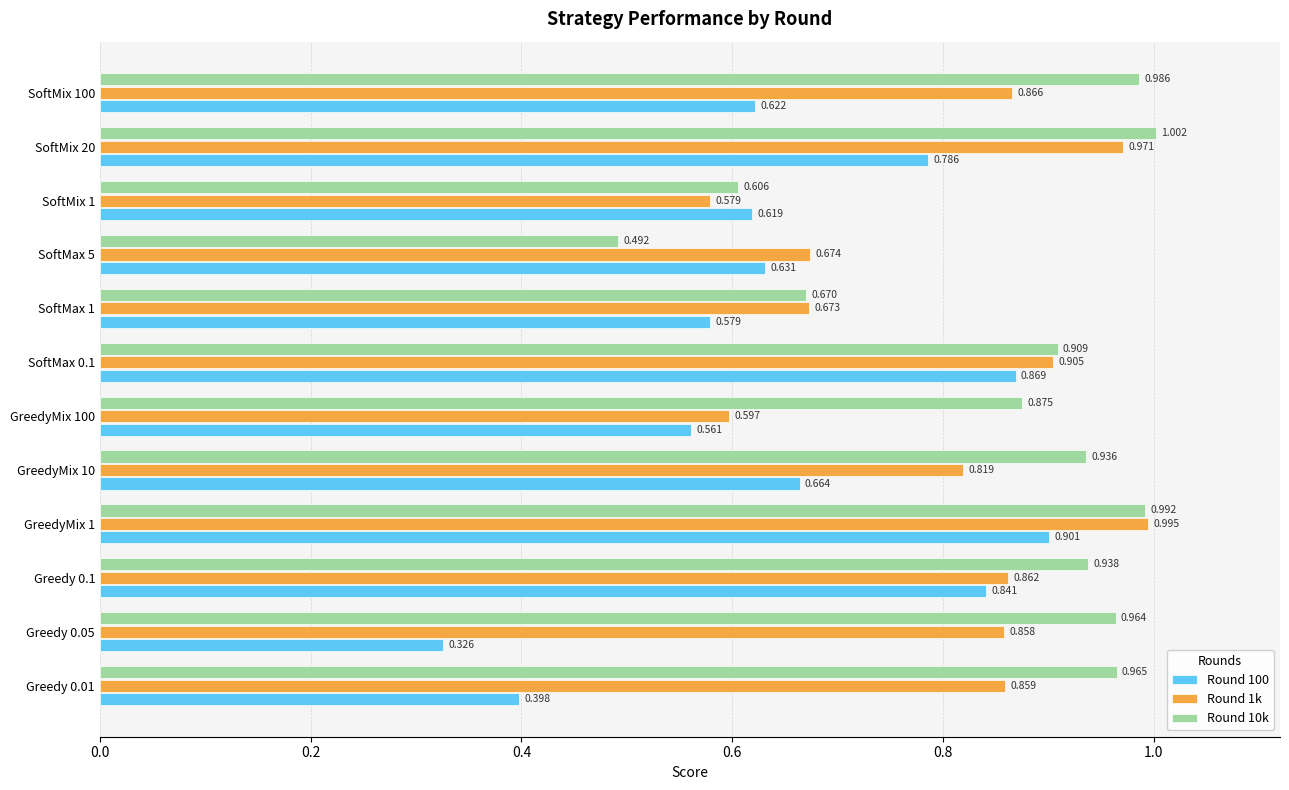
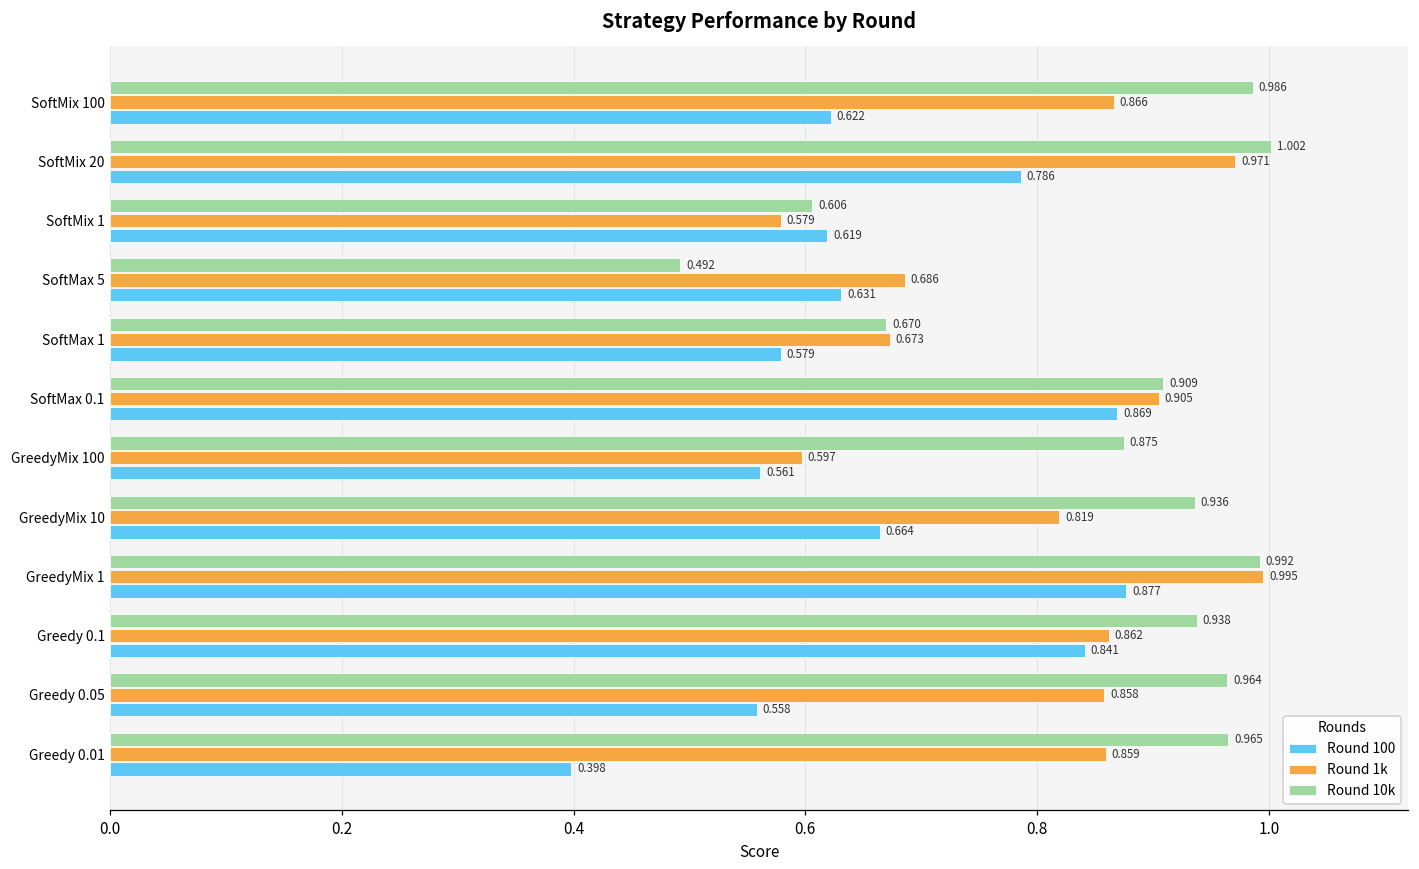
Round 1k, SoftMax 5: 0.674 -> 0.686
Round 100, GreedyMix 1: 0.901 -> 0.877
Round 100, Greedy 0.05: 0.326 -> 0.558
